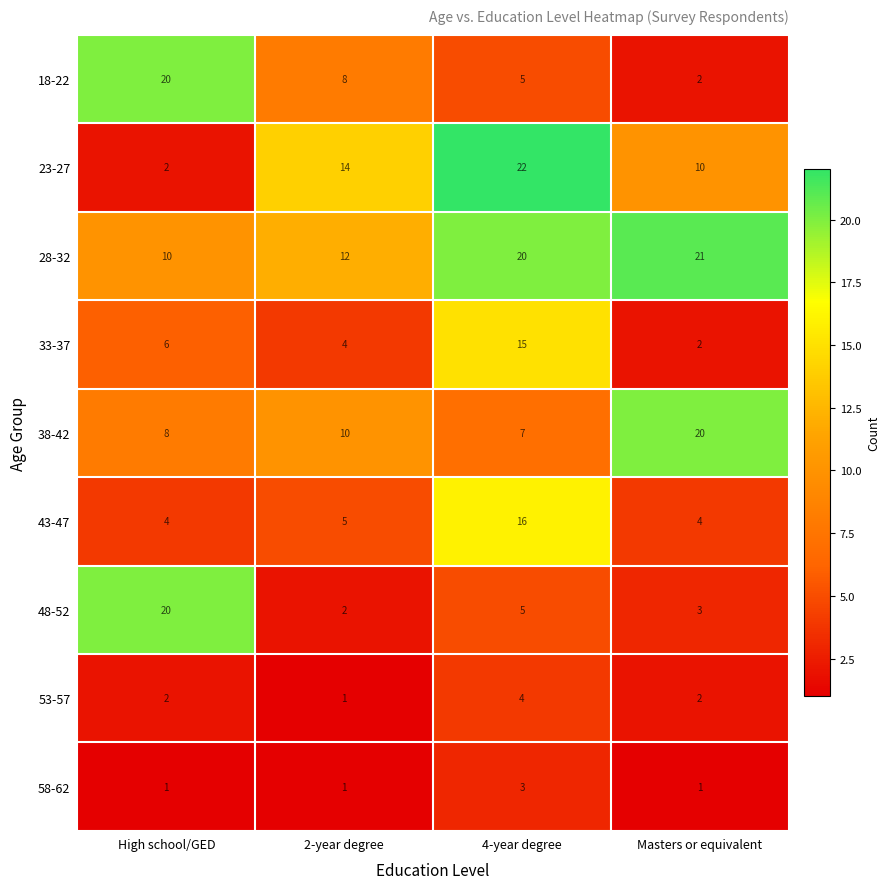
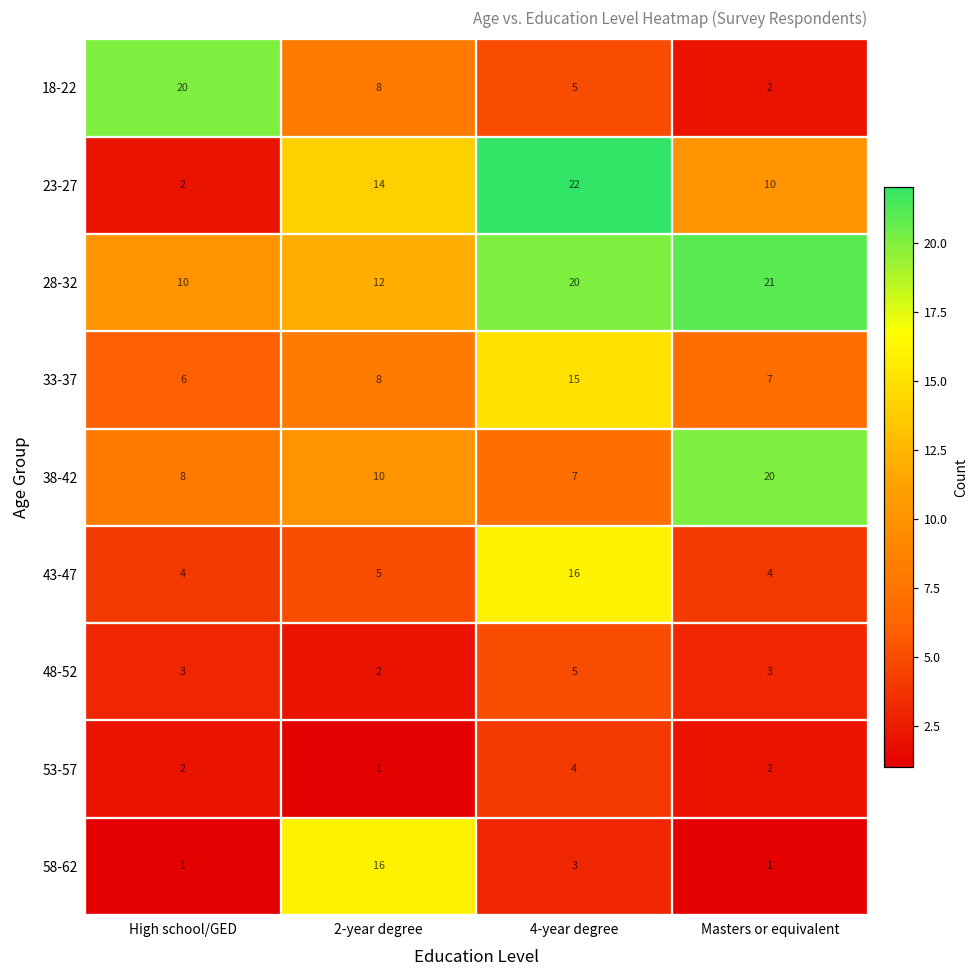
33-37, 2-year degree: 4 -> 8
33-37, Masters or equivalent: 2 -> 7
48-52, High school/GED: 20 -> 3
58-62, 2-year degree: 1 -> 16
